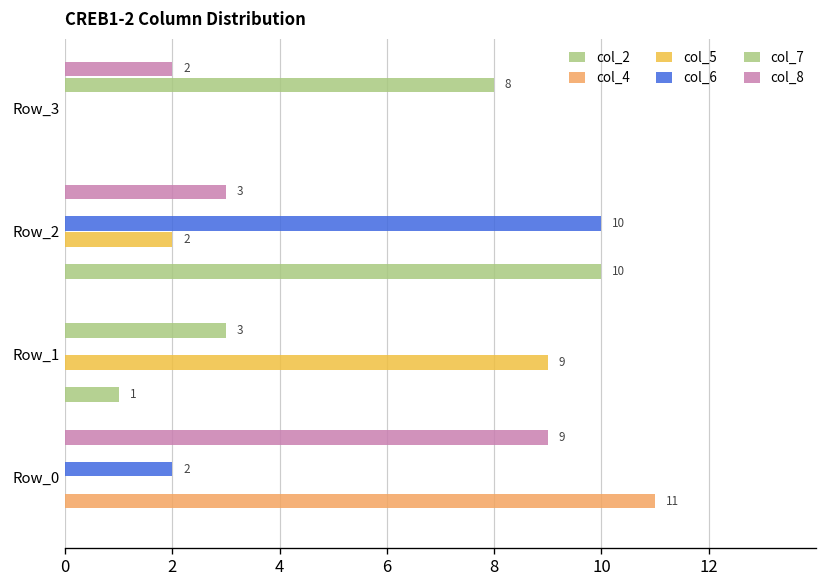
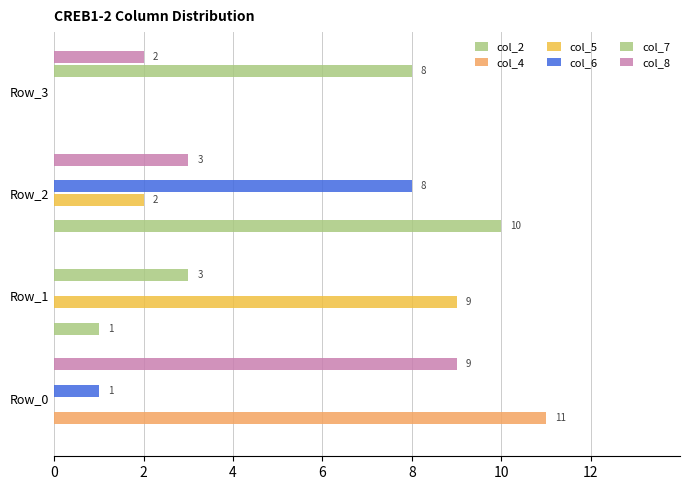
col_6, Row_2: 10 -> 8
col_6, Row_0: 2 -> 1
